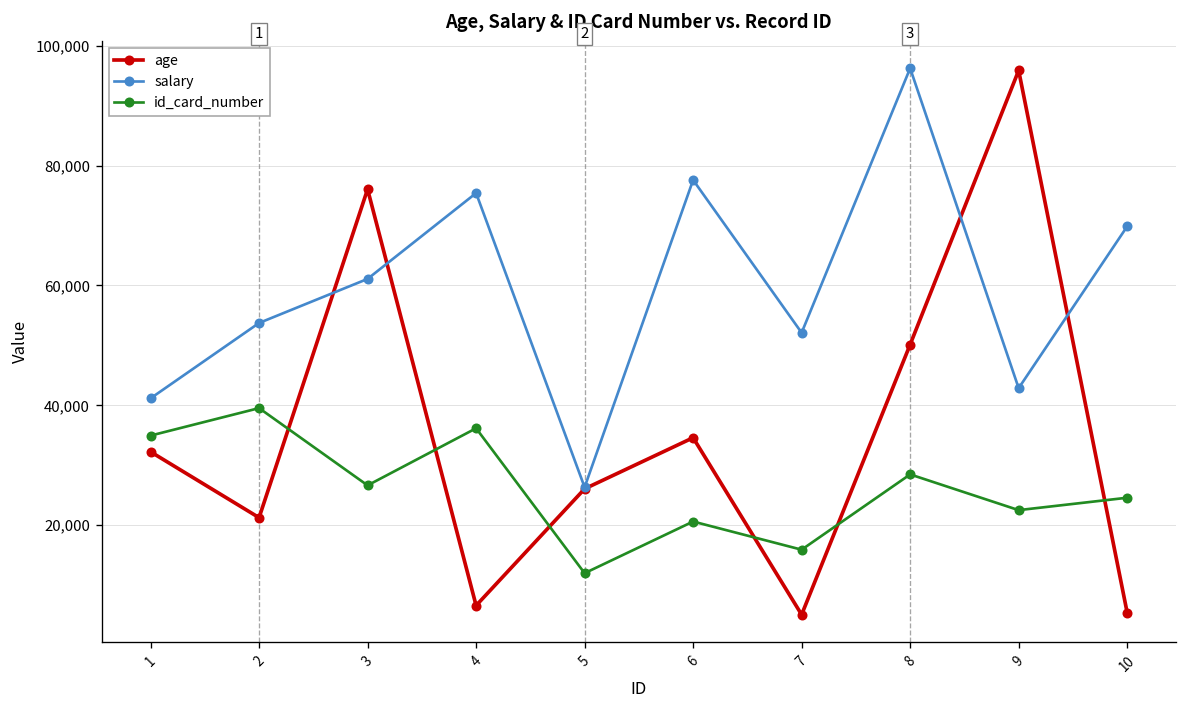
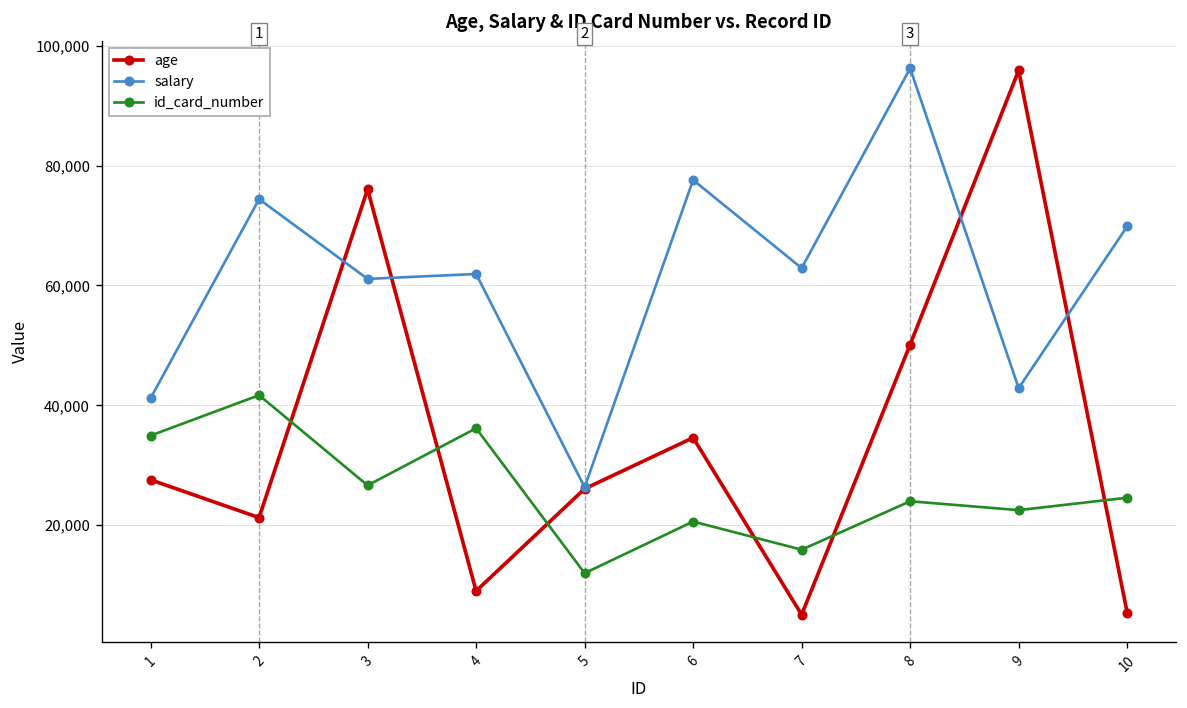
age, 1: 32,000 -> 28,000
salary, 2: 54,000 -> 74,000
id_card_number, 2: 40,000 -> 42,000
age, 4: 7,000 -> 9,000
salary, 4: 75,000 -> 62,000
salary, 7: 52,000 -> 63,000
id_card_number, 8: 28,000 -> 24,000
